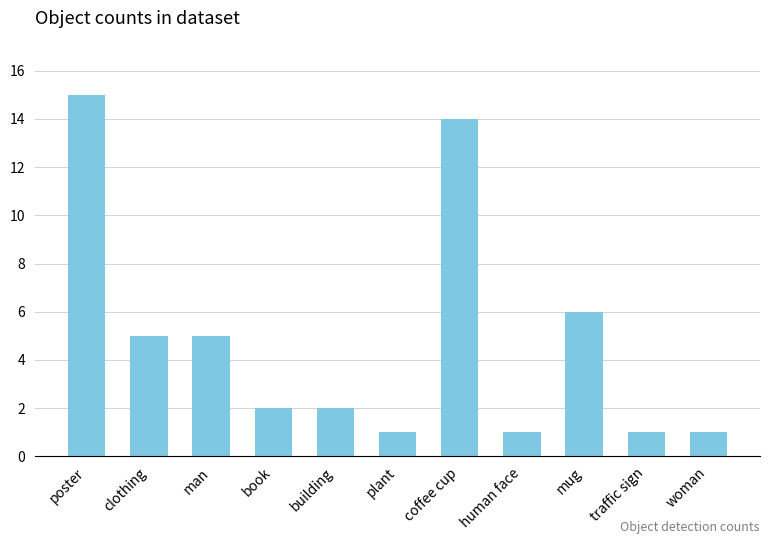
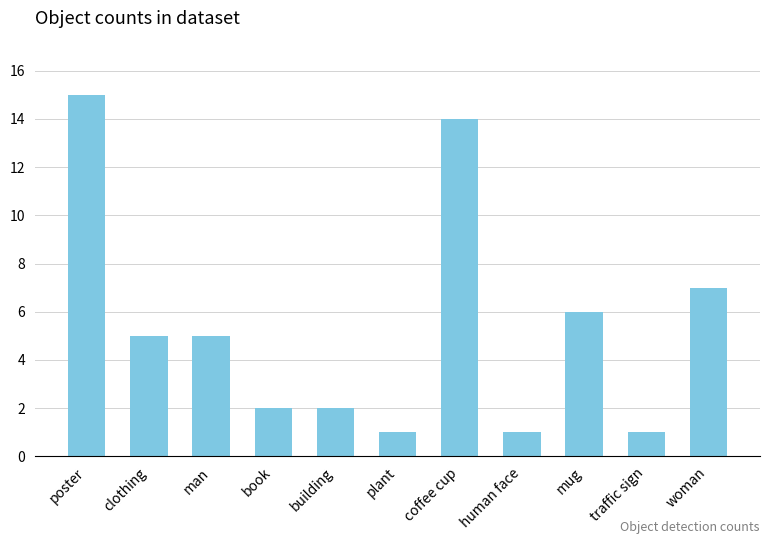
woman: 1 -> 7
